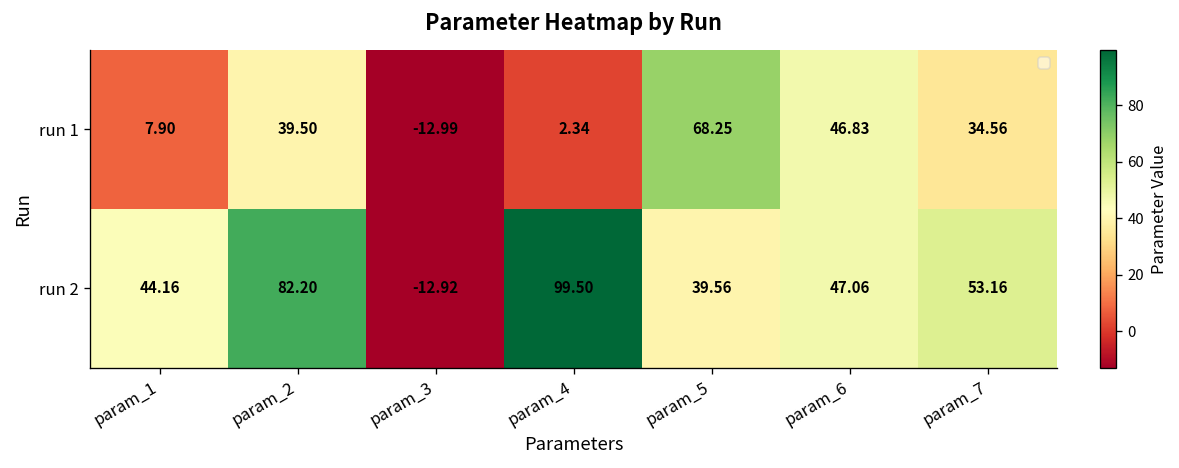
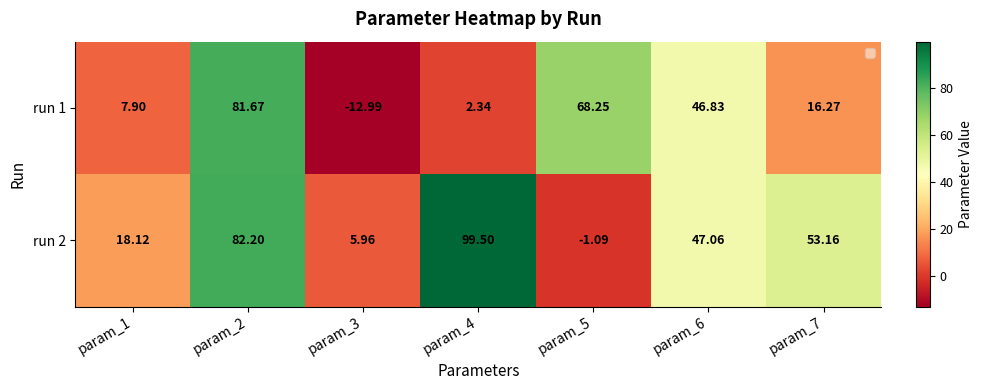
run 1, param_2: 39.50 -> 81.67
run 1, param_7: 34.56 -> 16.27
run 2, param_1: 44.16 -> 18.12
run 2, param_3: -12.92 -> 5.96
run 2, param_5: 39.56 -> -1.09
